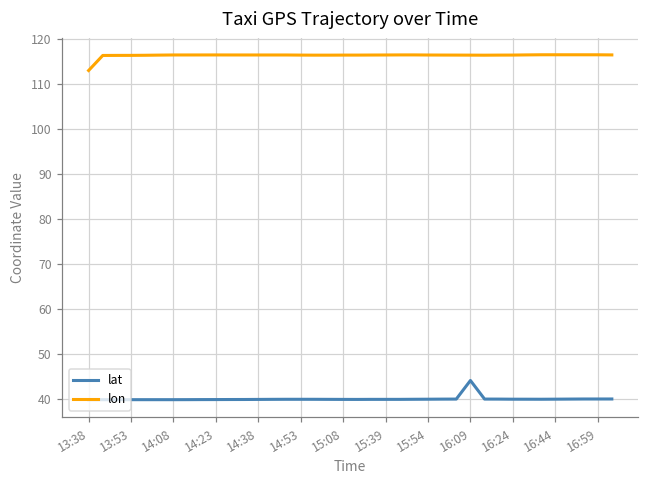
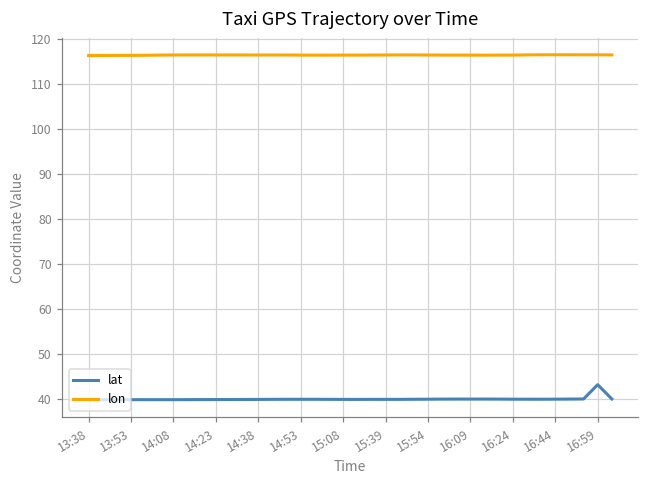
lon, 13:38: 113 -> 116
lat, 16:09: 44 -> 40
lat, 16:59: 40 -> 43
